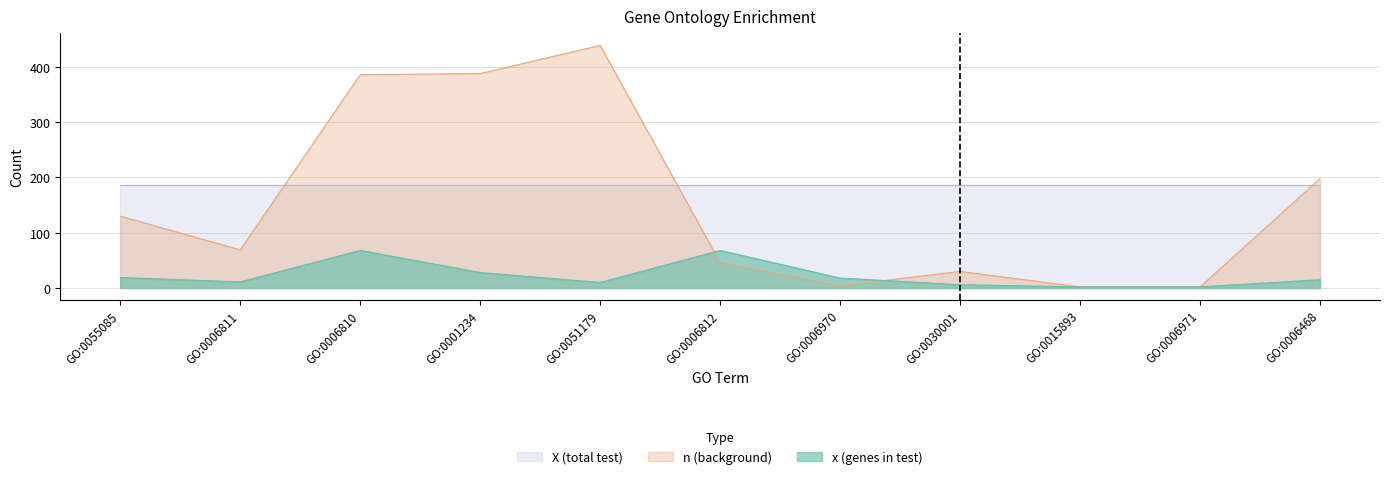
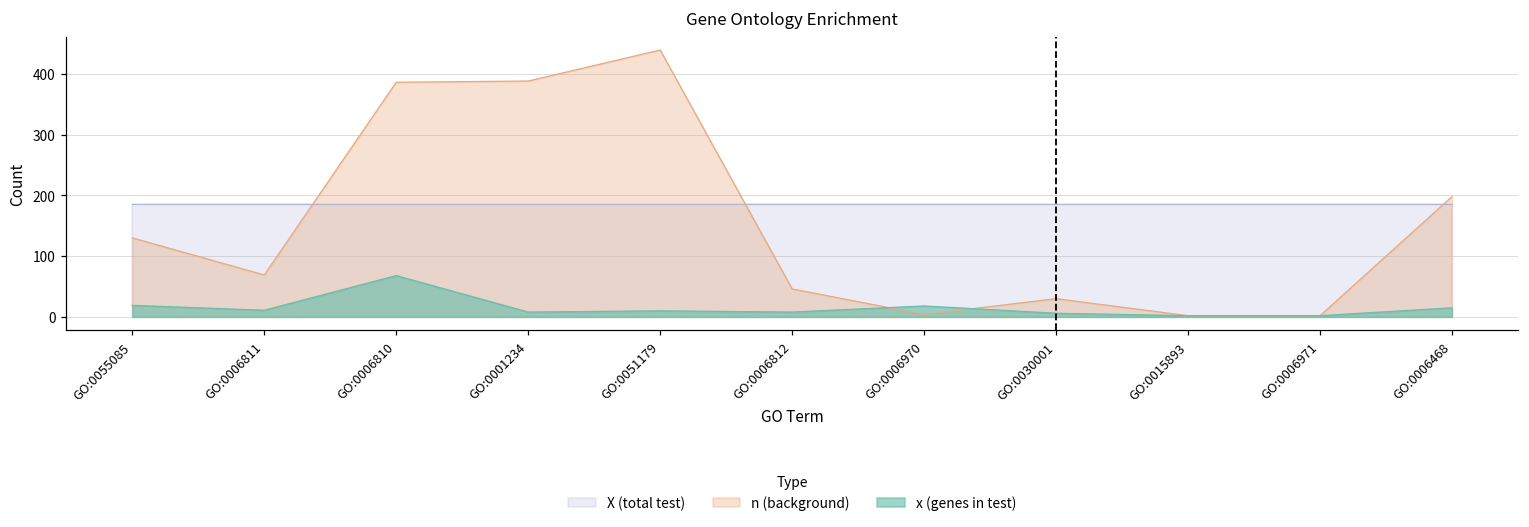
x (genes in test), GO:0001234: 30 -> 10
x (genes in test), GO:0006812: 70 -> 10
